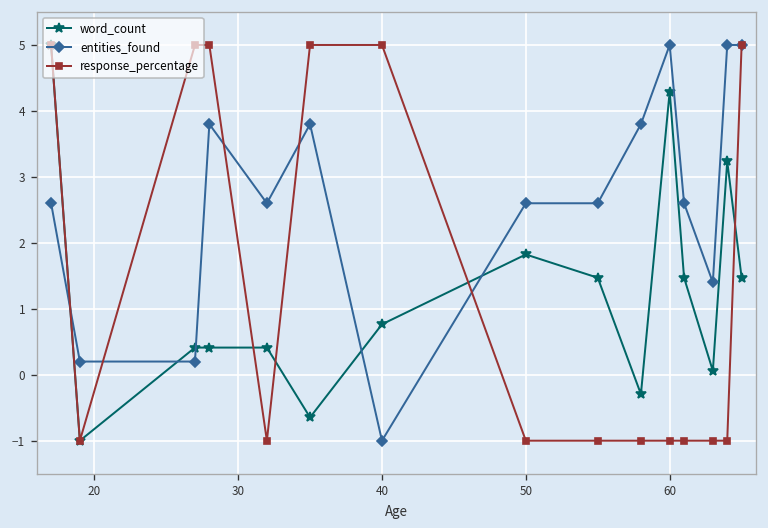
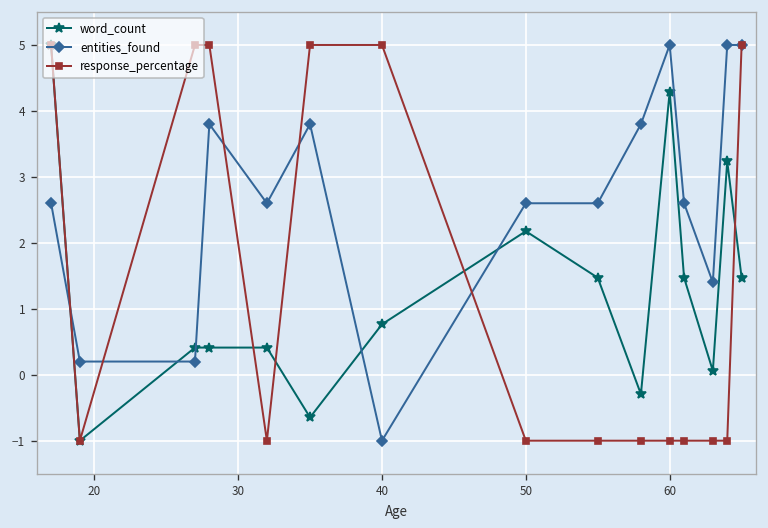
word_count, 50: 1.8 -> 2.2
